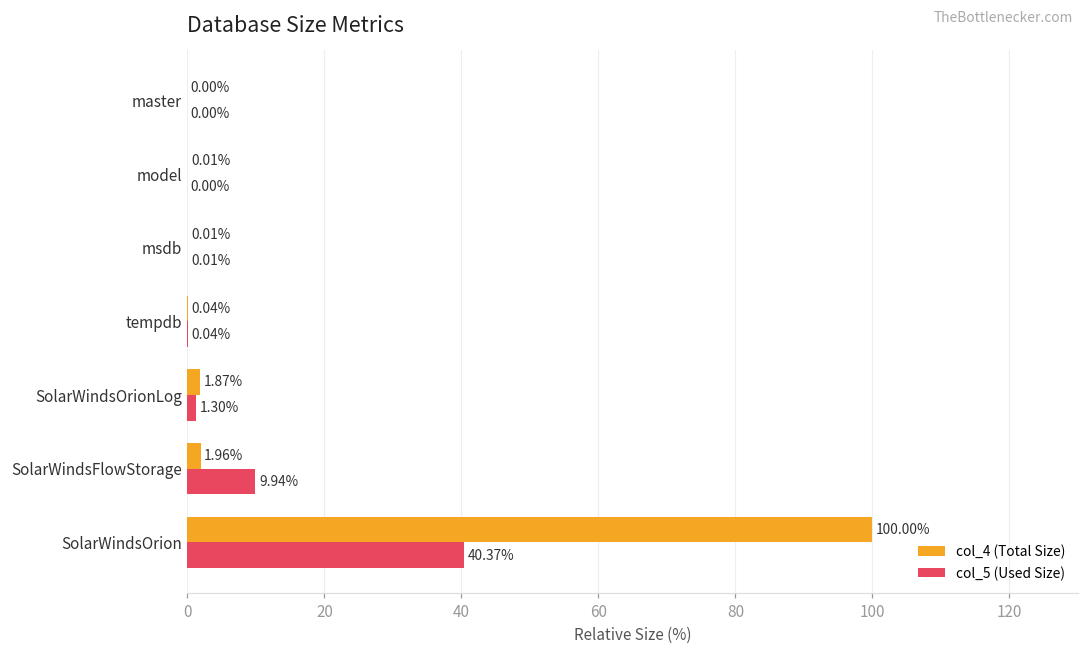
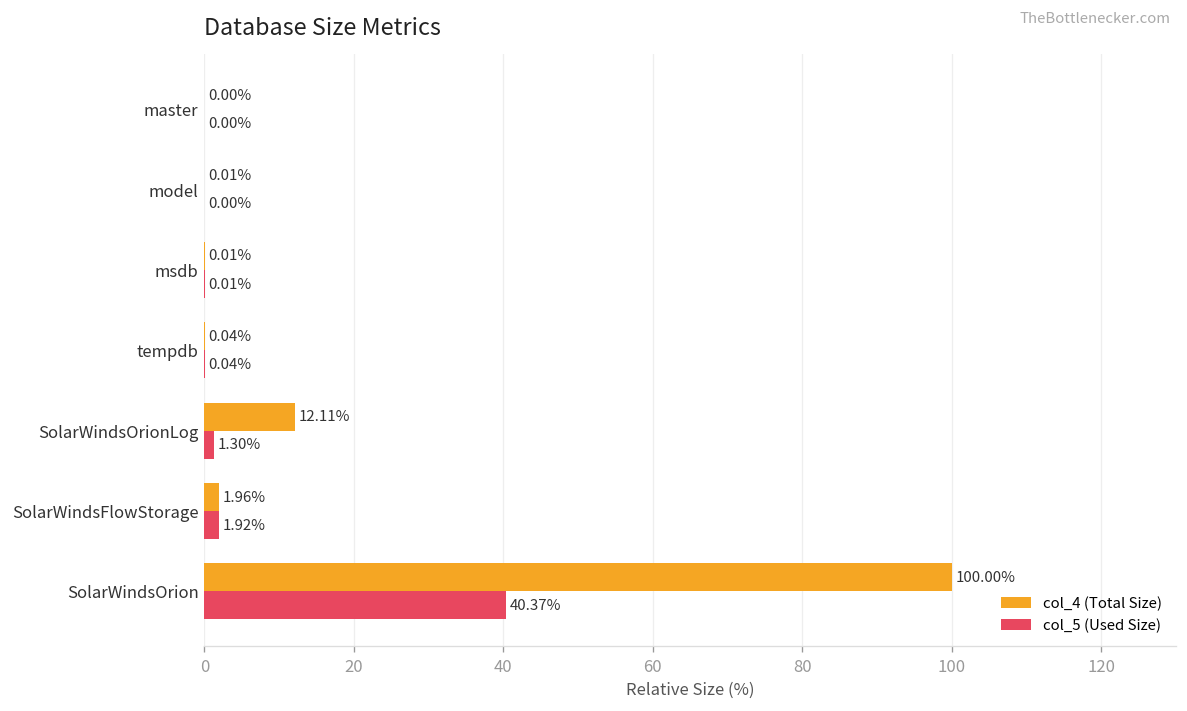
col_4 (Total Size), SolarWindsOrionLog: 1.87% -> 12.11%
col_5 (Used Size), SolarWindsFlowStorage: 9.94% -> 1.92%
